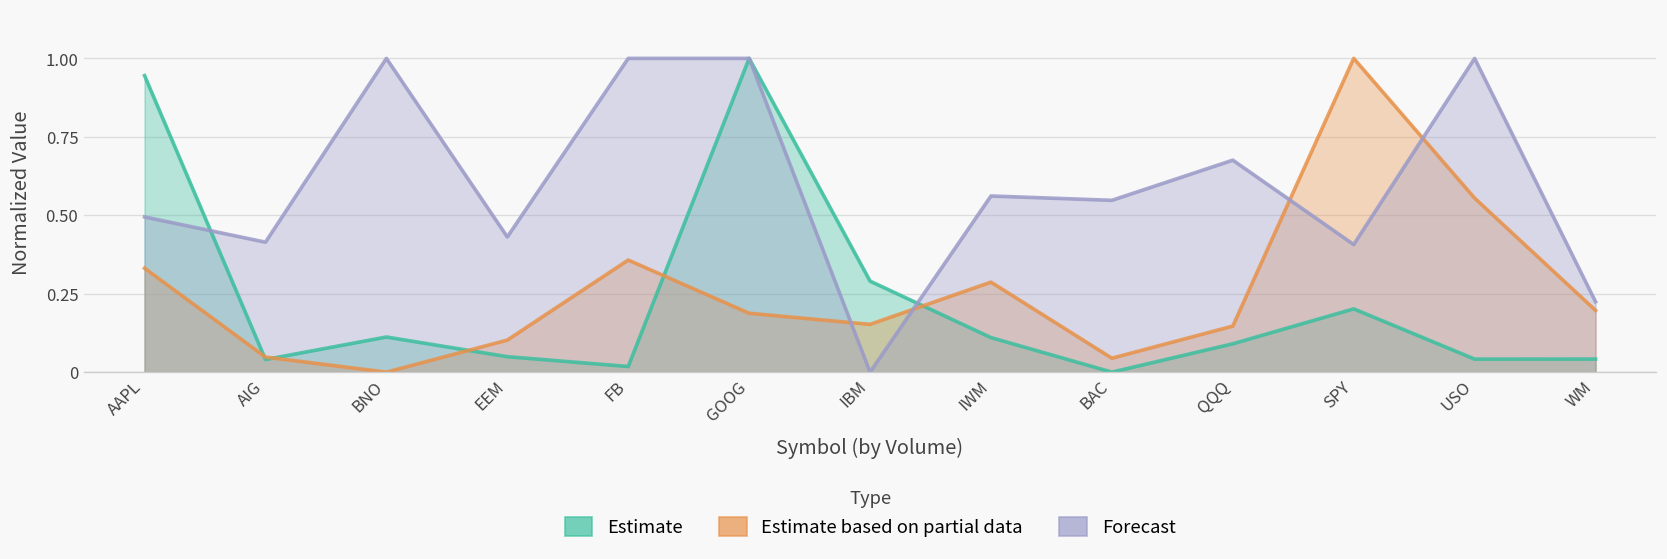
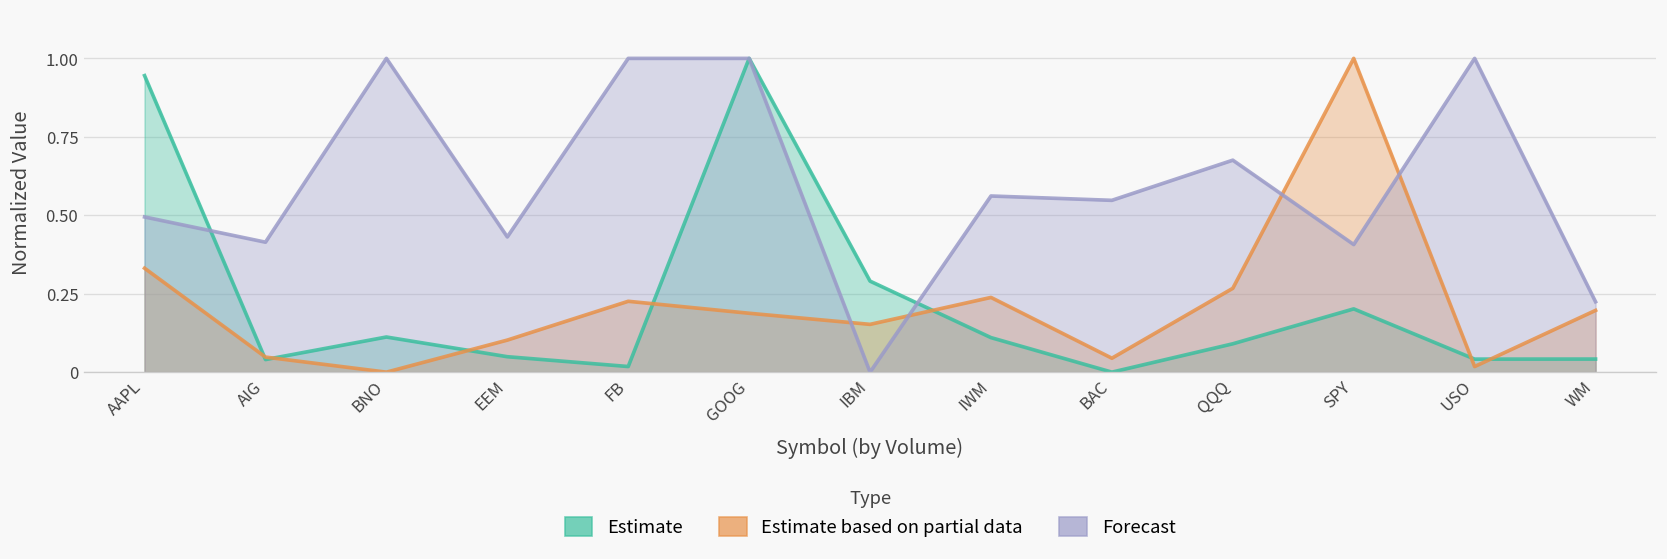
Estimate based on partial data, FB: 0.36 -> 0.23
Estimate based on partial data, IWM: 0.29 -> 0.24
Estimate based on partial data, QQQ: 0.15 -> 0.27
Estimate based on partial data, USO: 0.55 -> 0.02
